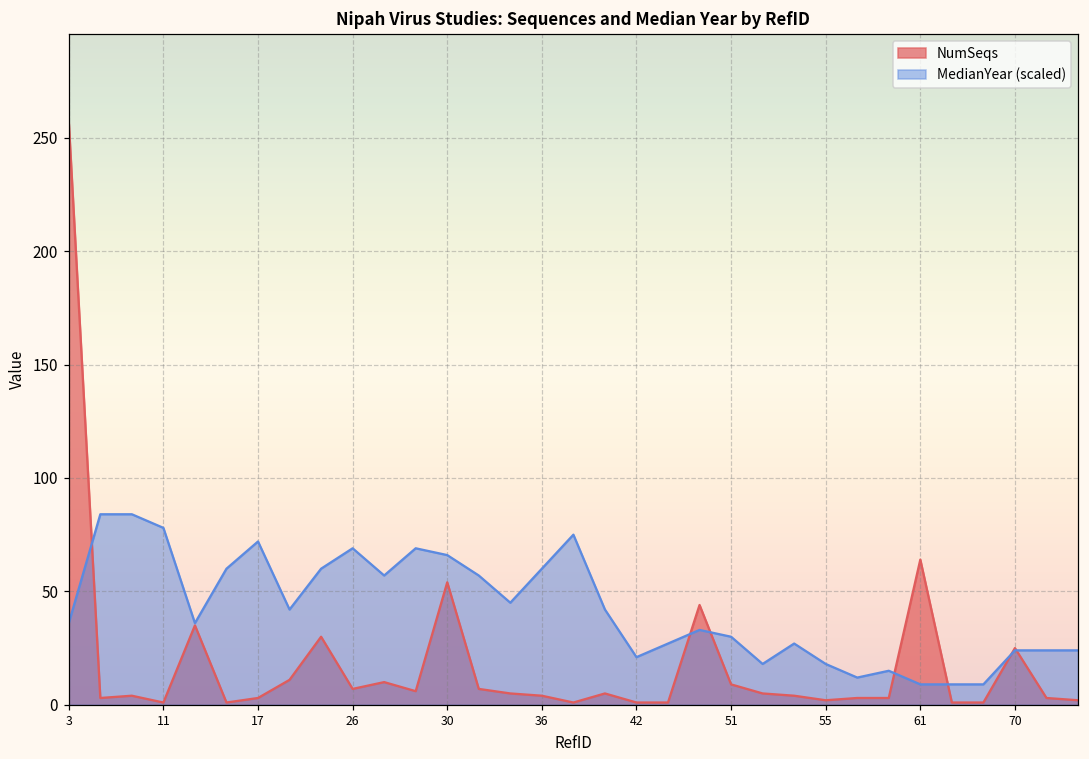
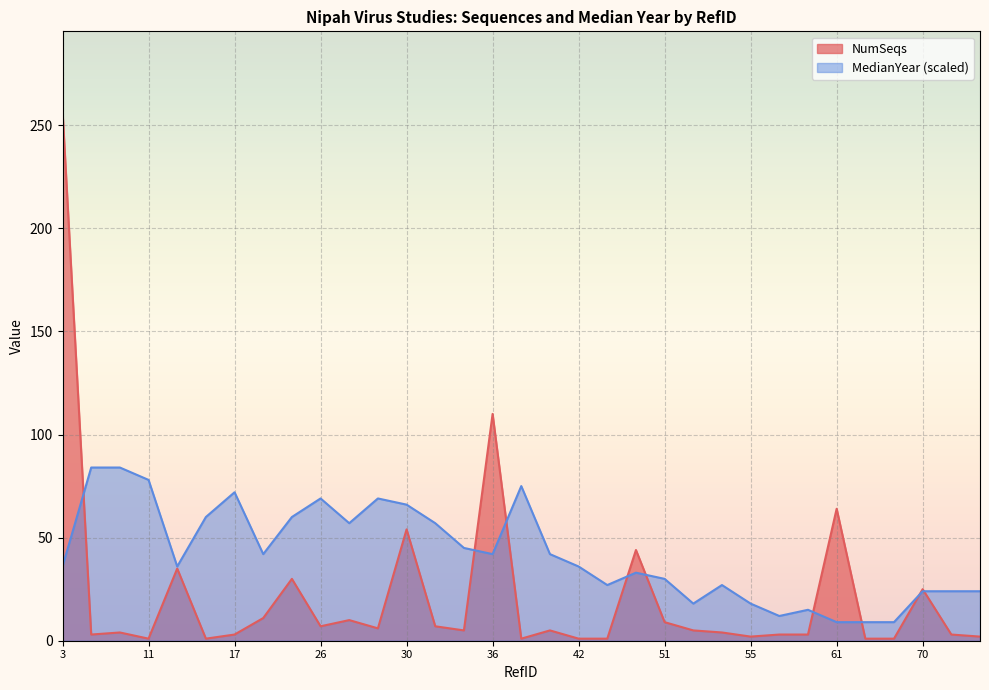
NumSeqs, 36: 4 -> 110
MedianYear (scaled), 36: 60 -> 42
MedianYear (scaled), 42: 21 -> 36
